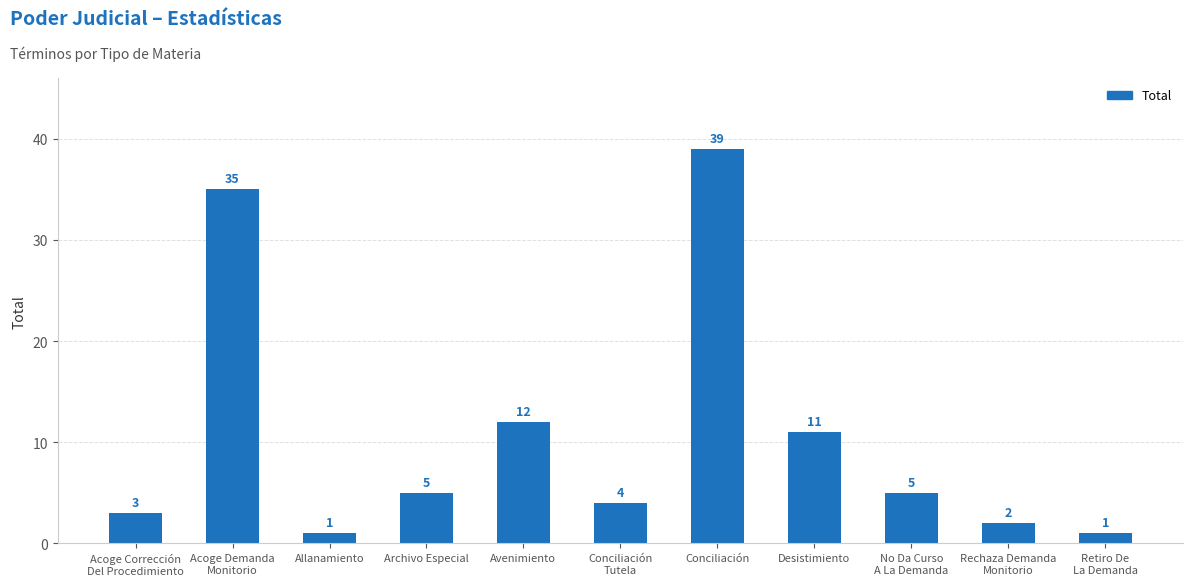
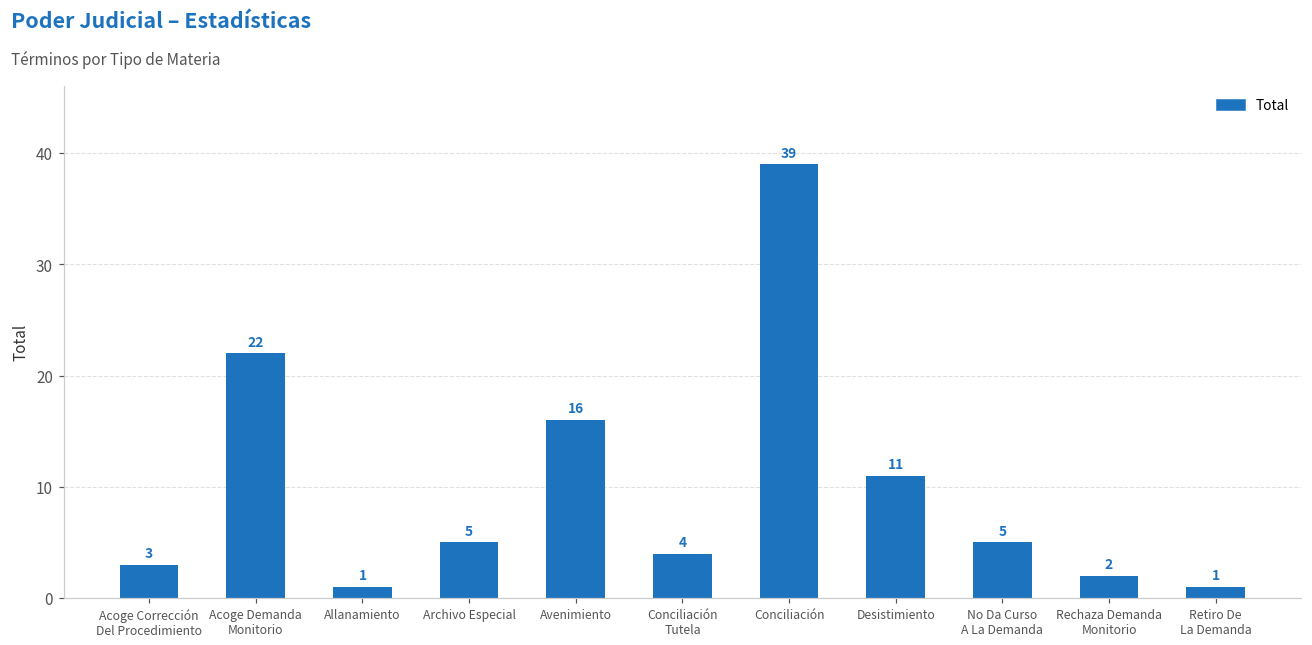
Acoge Demanda Monitorio: 35 -> 22
Avenimiento: 12 -> 16
